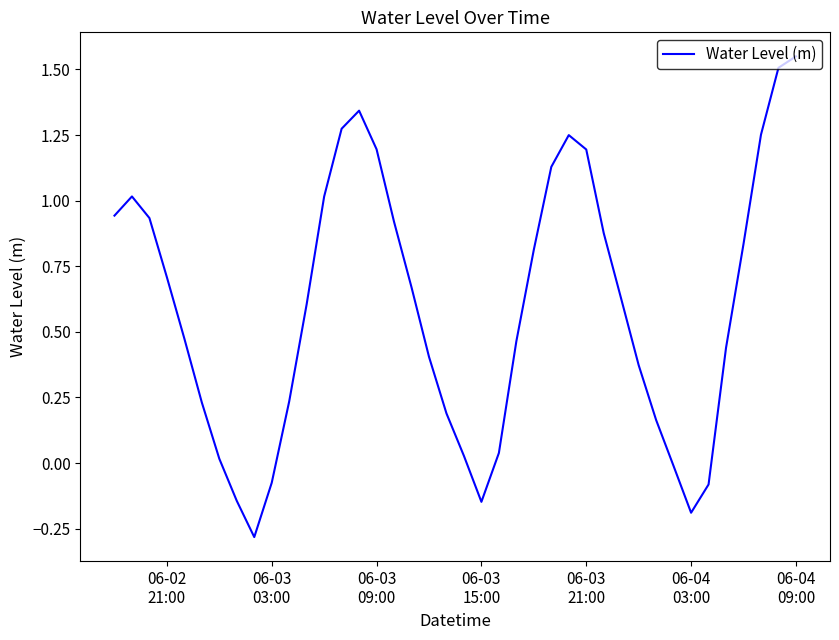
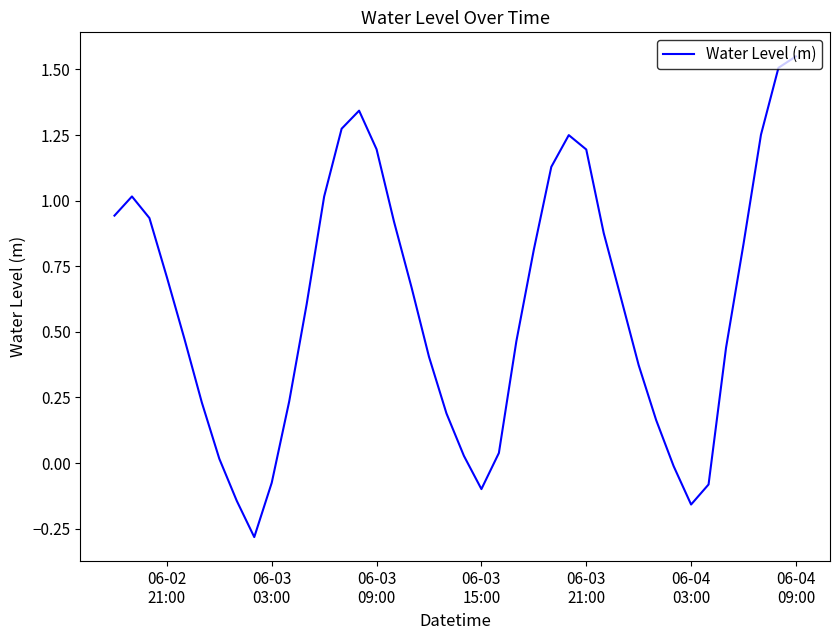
06-03 15:00: -0.15 -> -0.10
06-04 03:00: -0.19 -> -0.16
